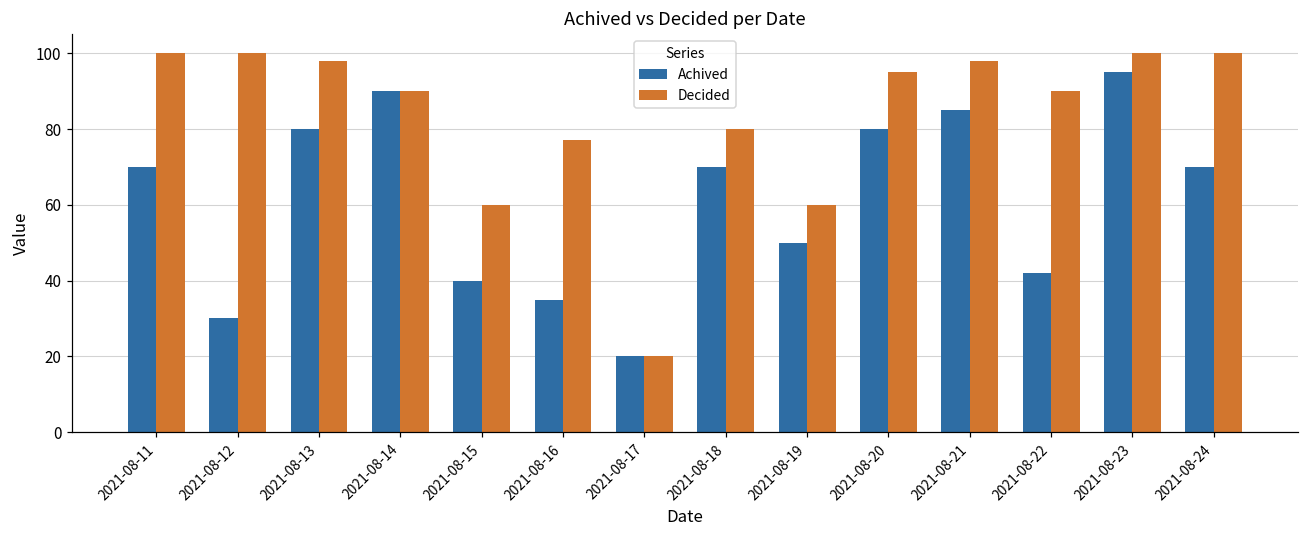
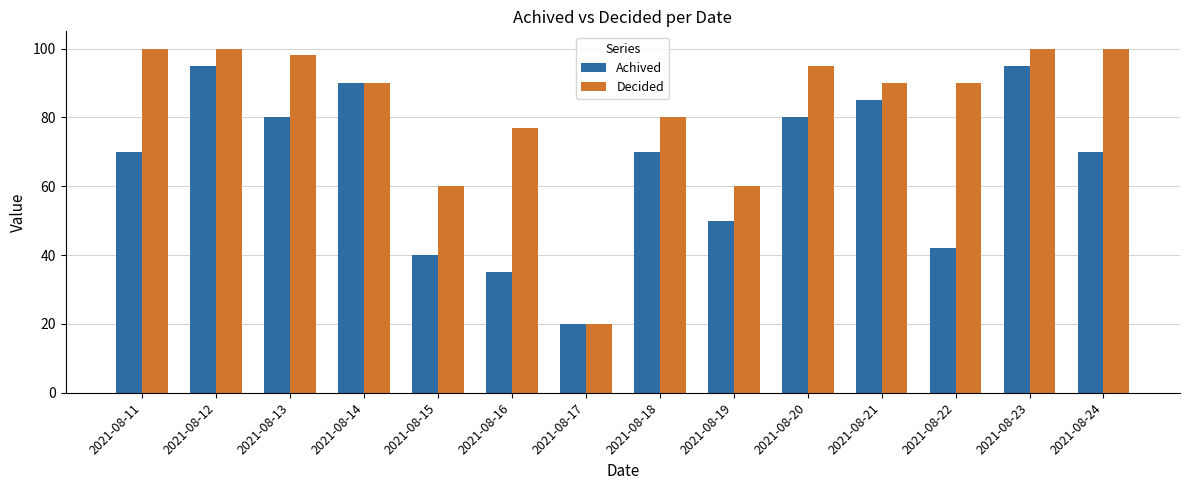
Achived, 2021-08-12: 30 -> 95
Decided, 2021-08-21: 98 -> 90
